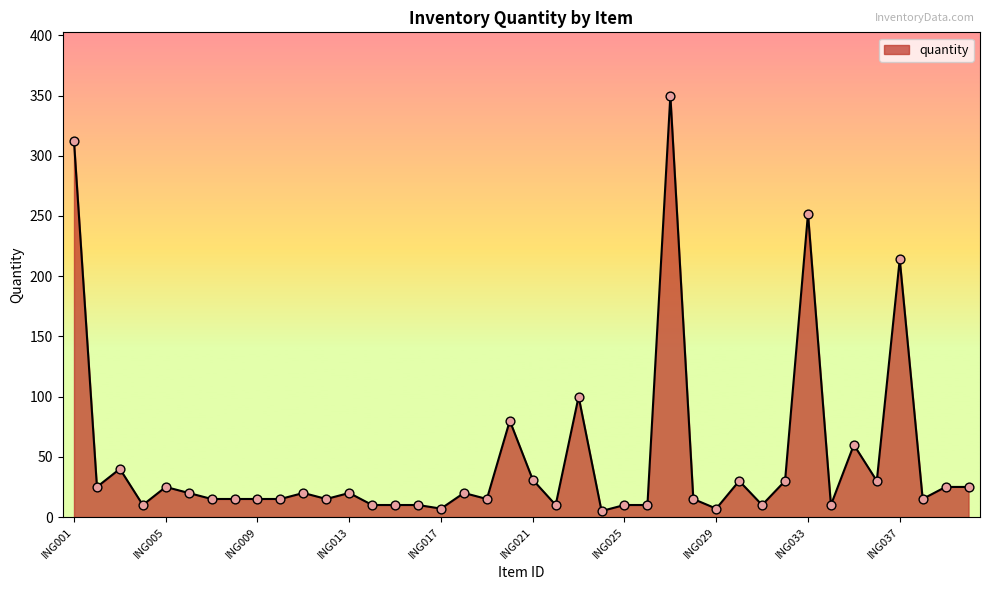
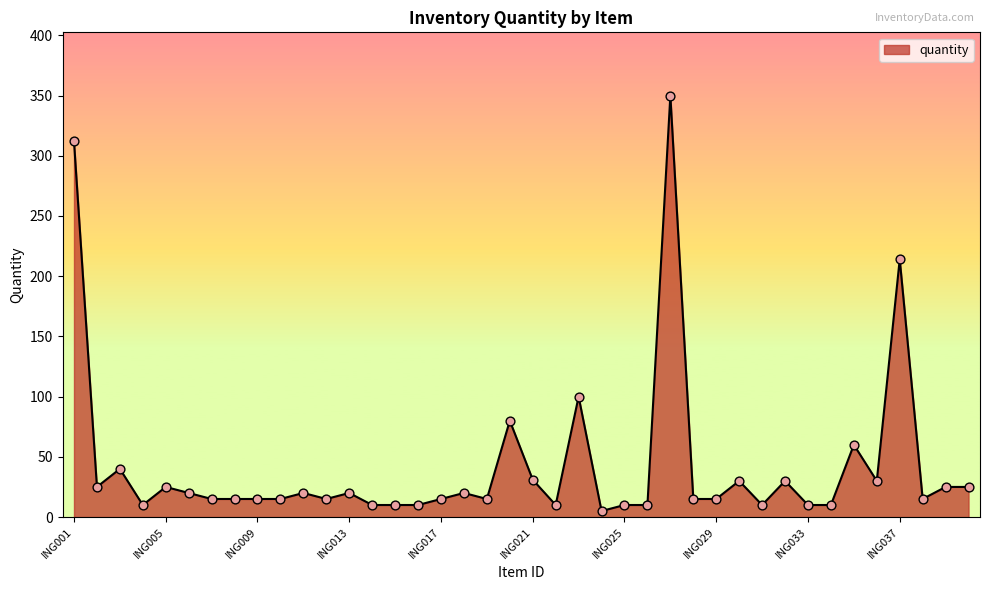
ING017: 7 -> 15
ING029: 7 -> 15
ING033: 252 -> 10
